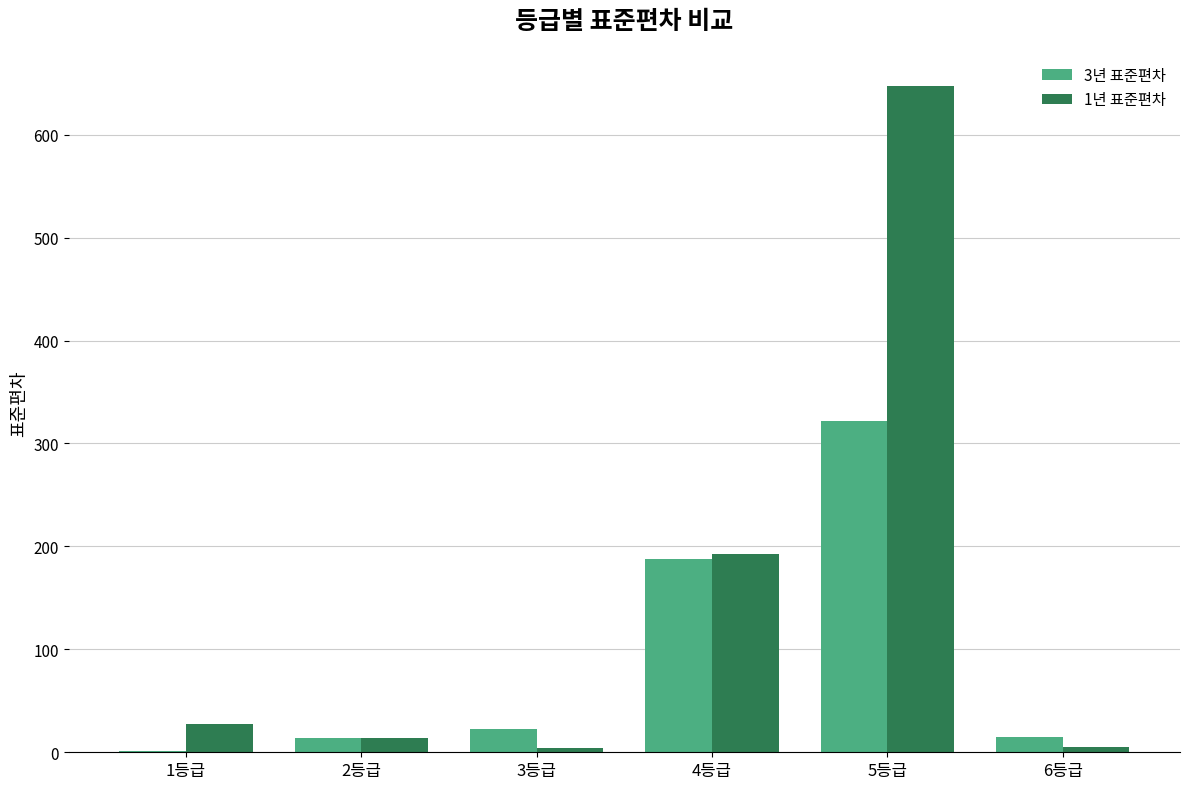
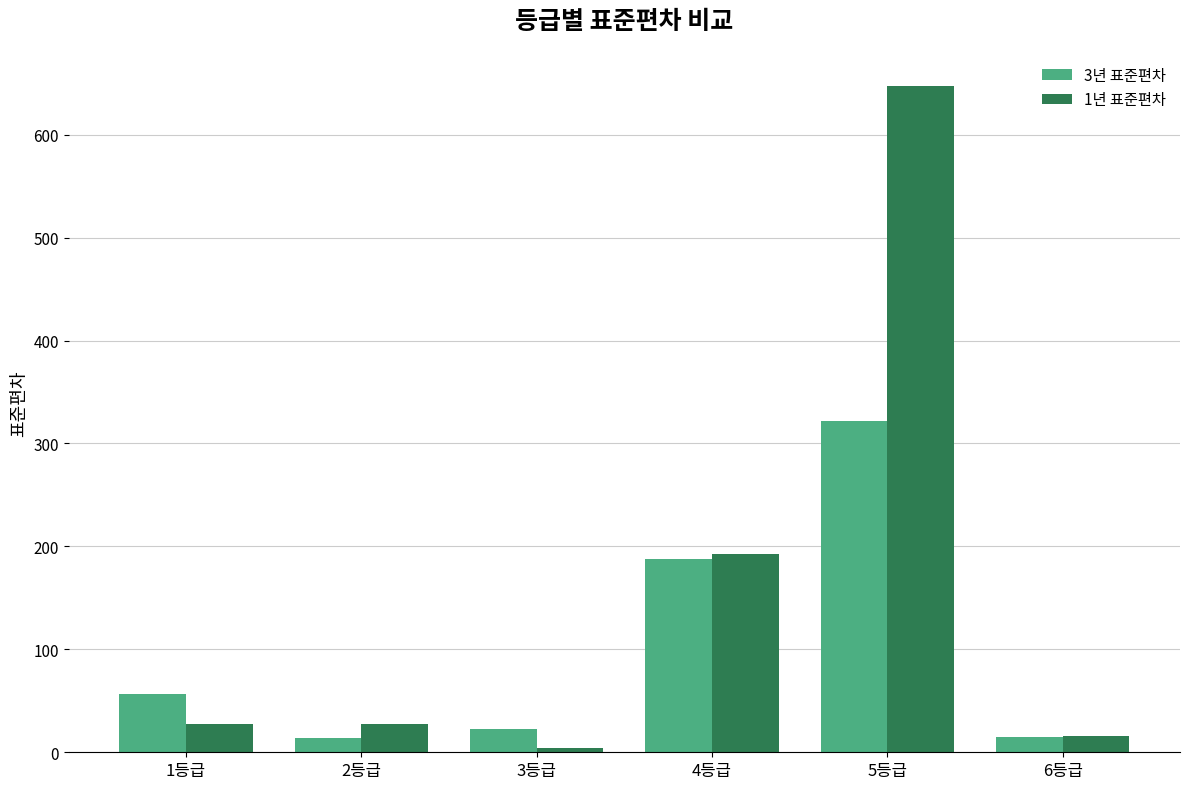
3년 표준편차, 1등급: 1 -> 57
1년 표준편차, 2등급: 14 -> 27
1년 표준편차, 6등급: 5 -> 16
